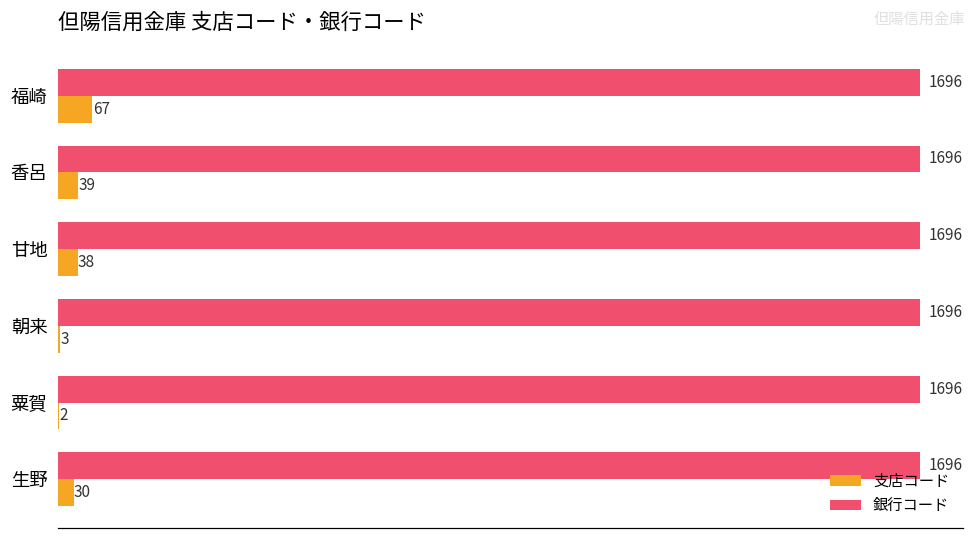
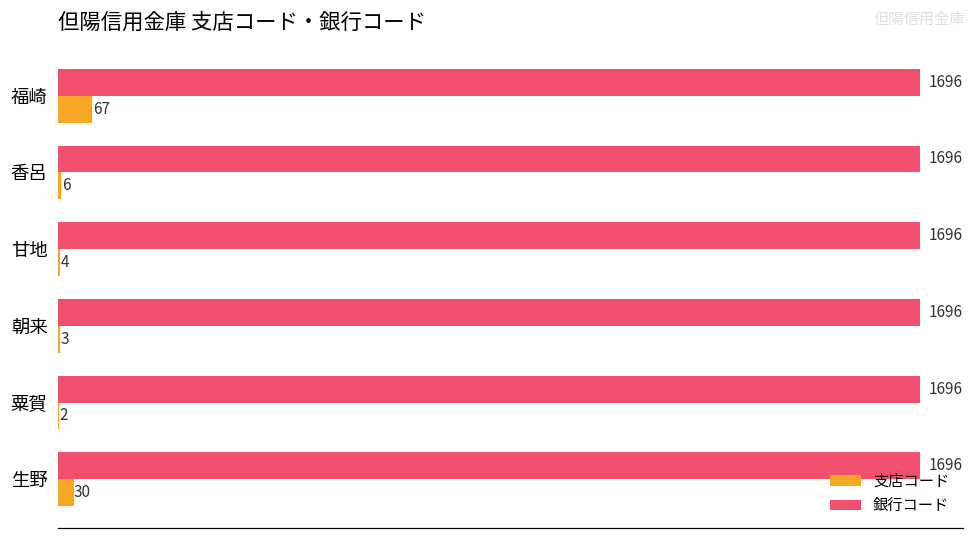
支店コード, 香呂: 39 -> 6
支店コード, 甘地: 38 -> 4
